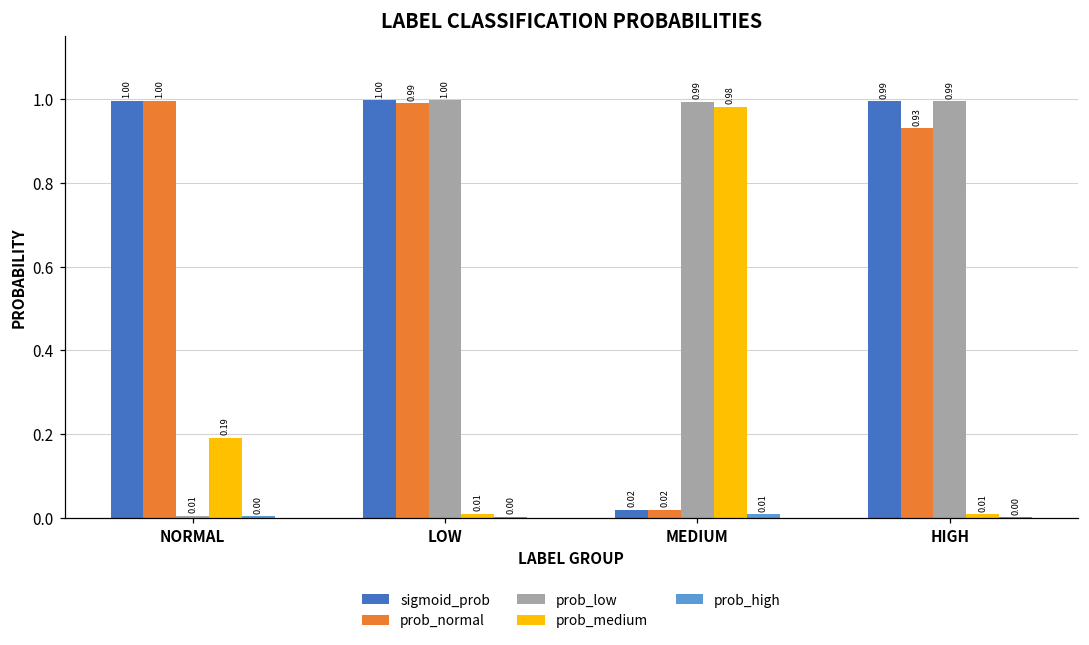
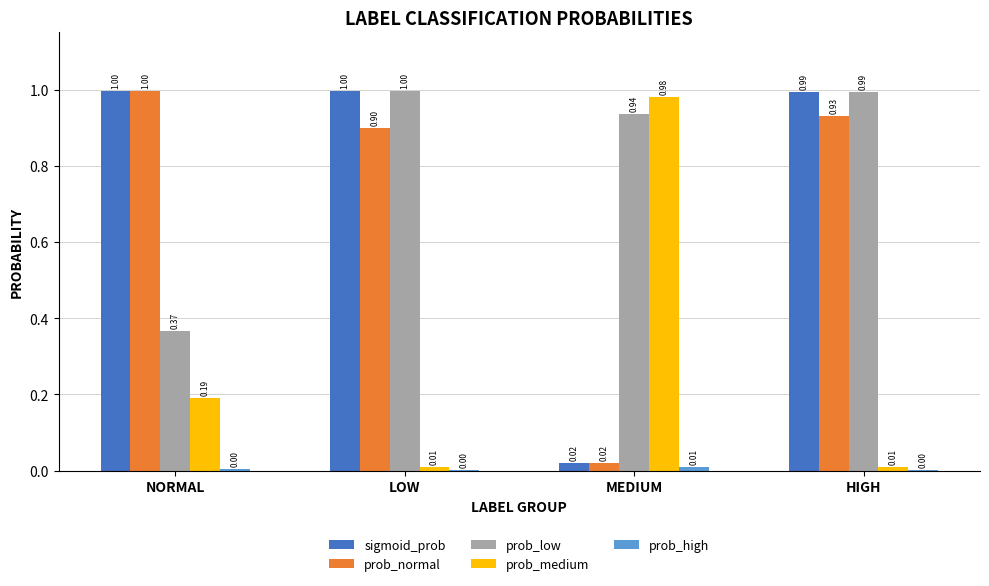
prob_low, NORMAL: 0.01 -> 0.37
prob_normal, LOW: 0.99 -> 0.90
prob_low, MEDIUM: 0.99 -> 0.94
